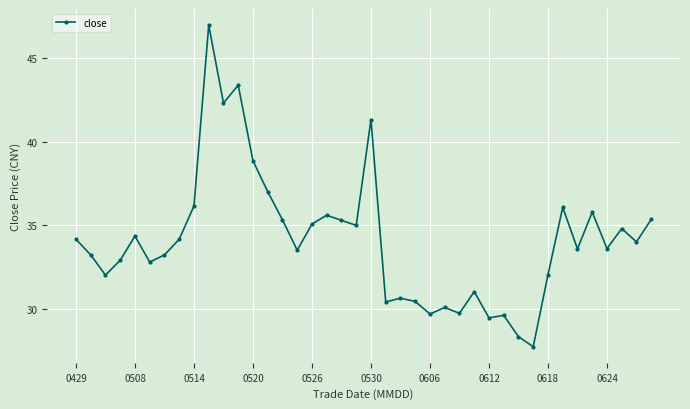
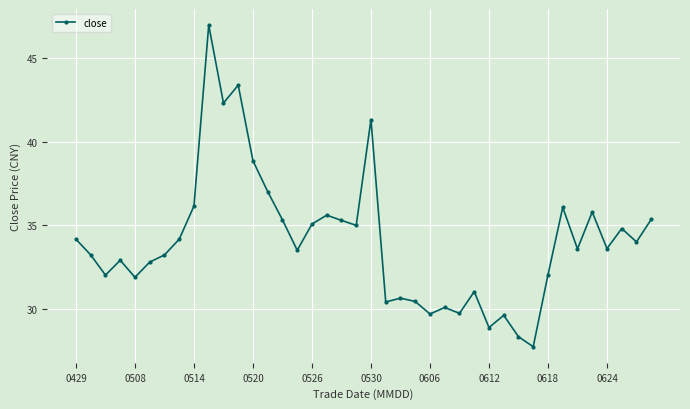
0508: 34.4 -> 31.9
0612: 29.5 -> 28.9
